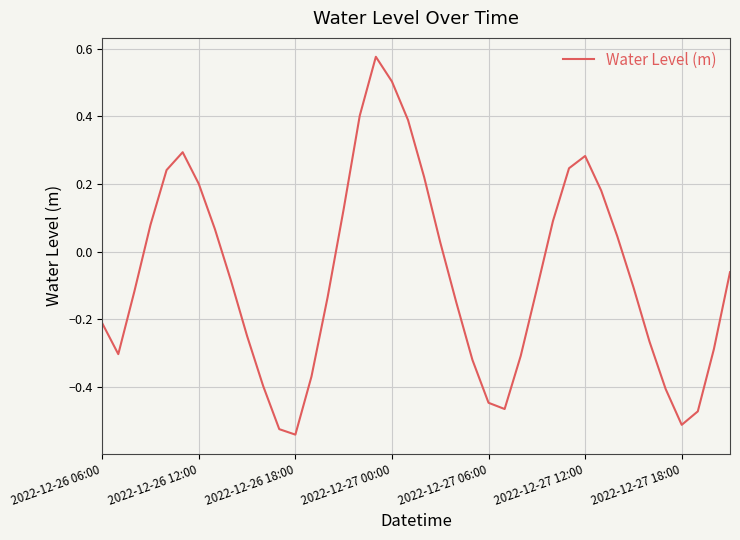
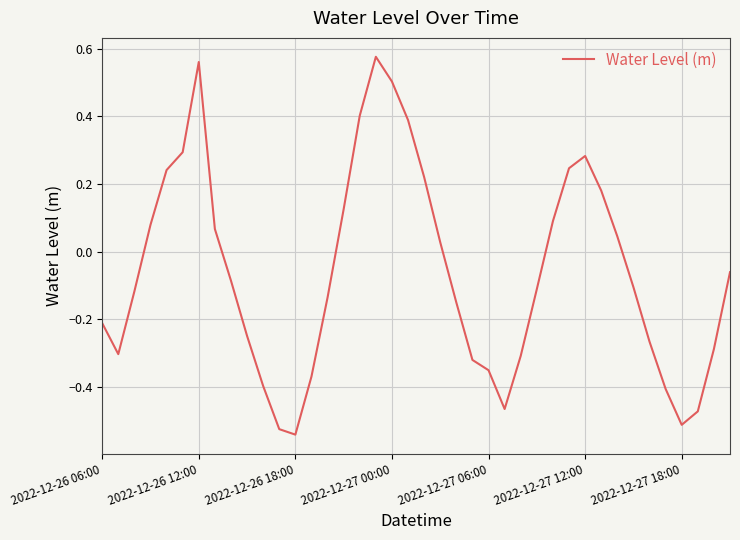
2022-12-26 12:00: 0.20 -> 0.56
2022-12-27 06:00: -0.45 -> -0.35
